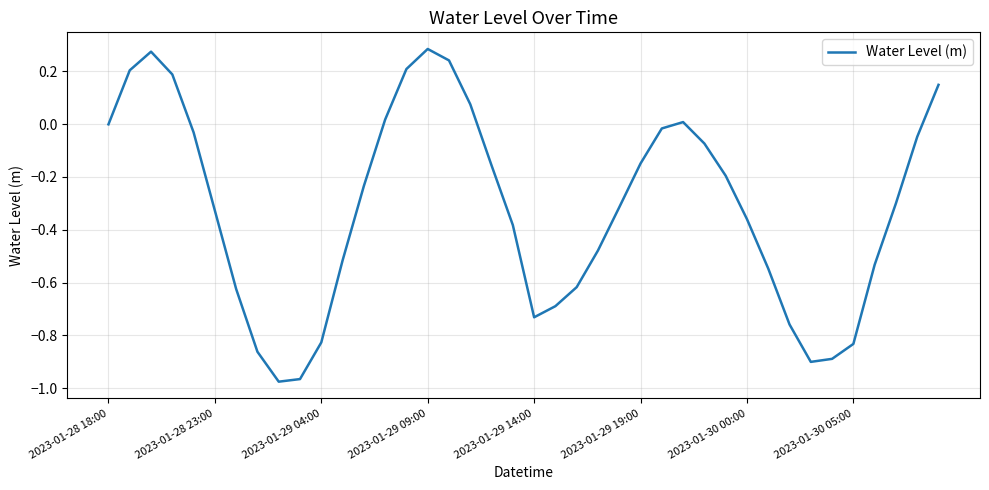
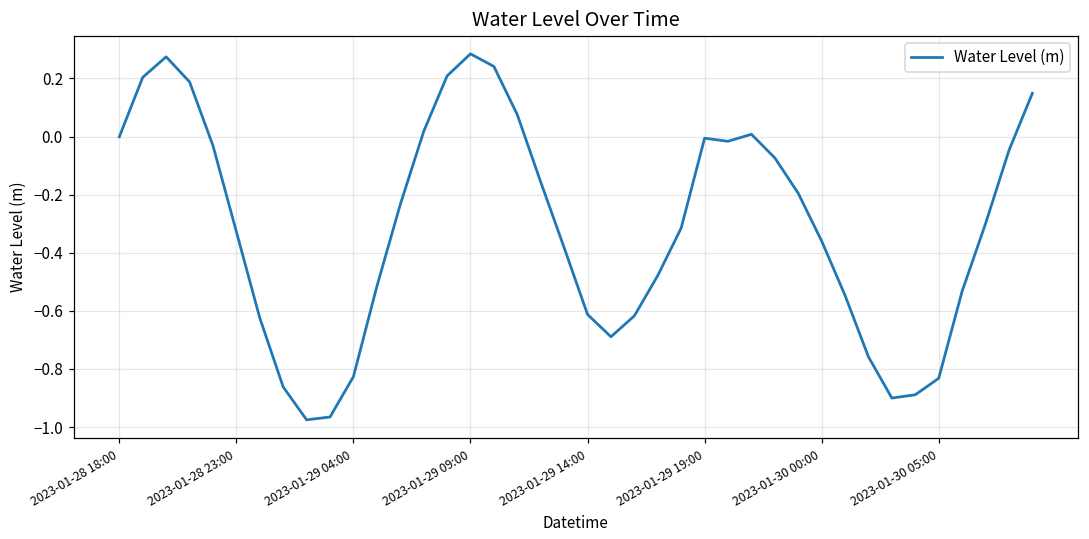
2023-01-29 14:00: -0.73 -> -0.61
2023-01-29 19:00: -0.15 -> -0.01
